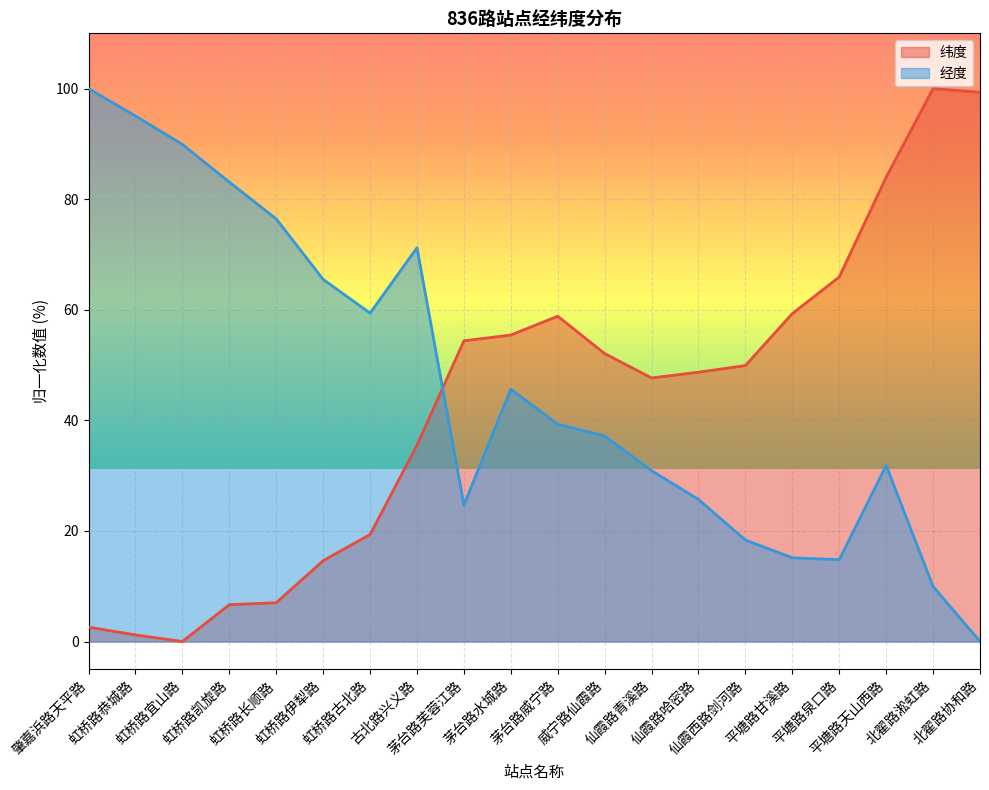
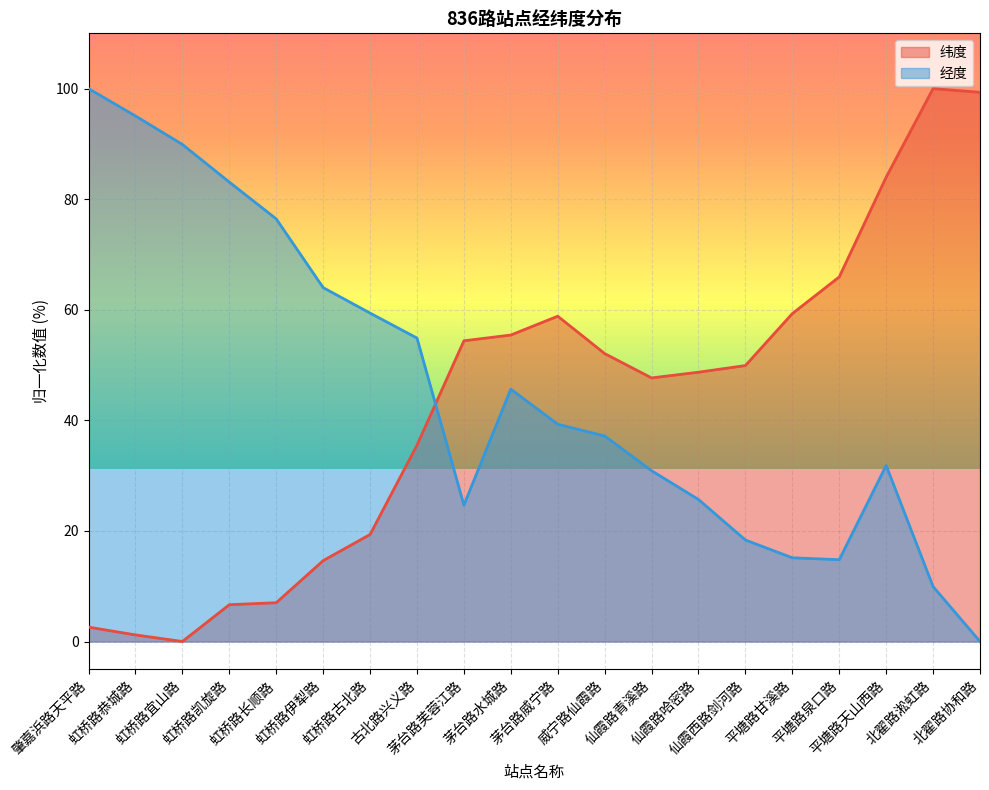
经度, 虹桥路伊犁路: 65 -> 64
经度, 古北路兴义路: 71 -> 55
